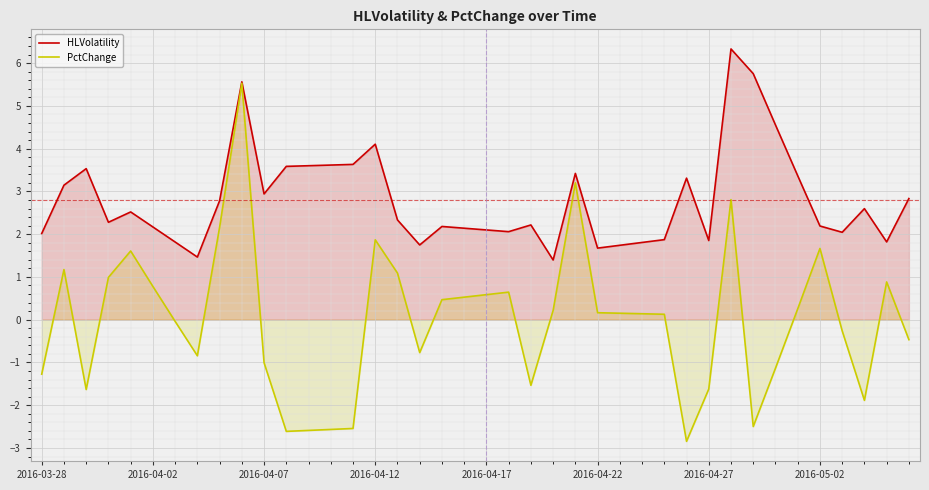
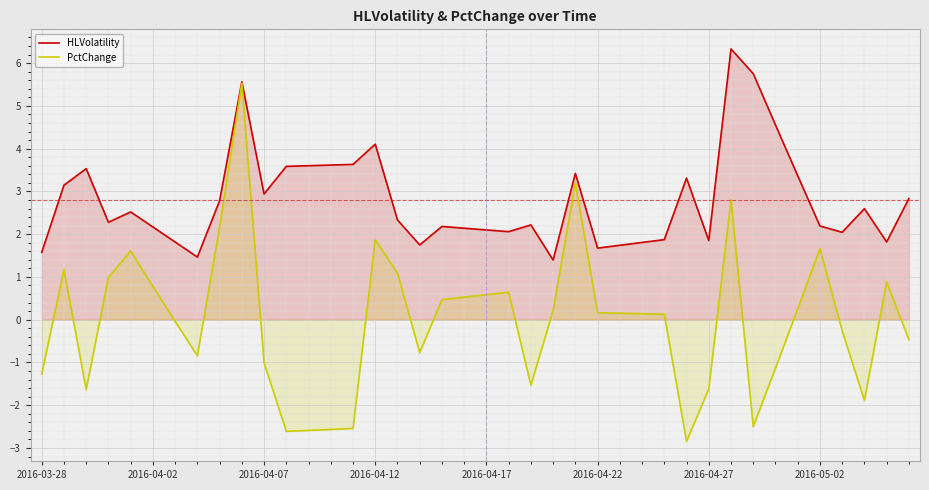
HLVolatility, 2016-03-28: 2.0 -> 1.6
